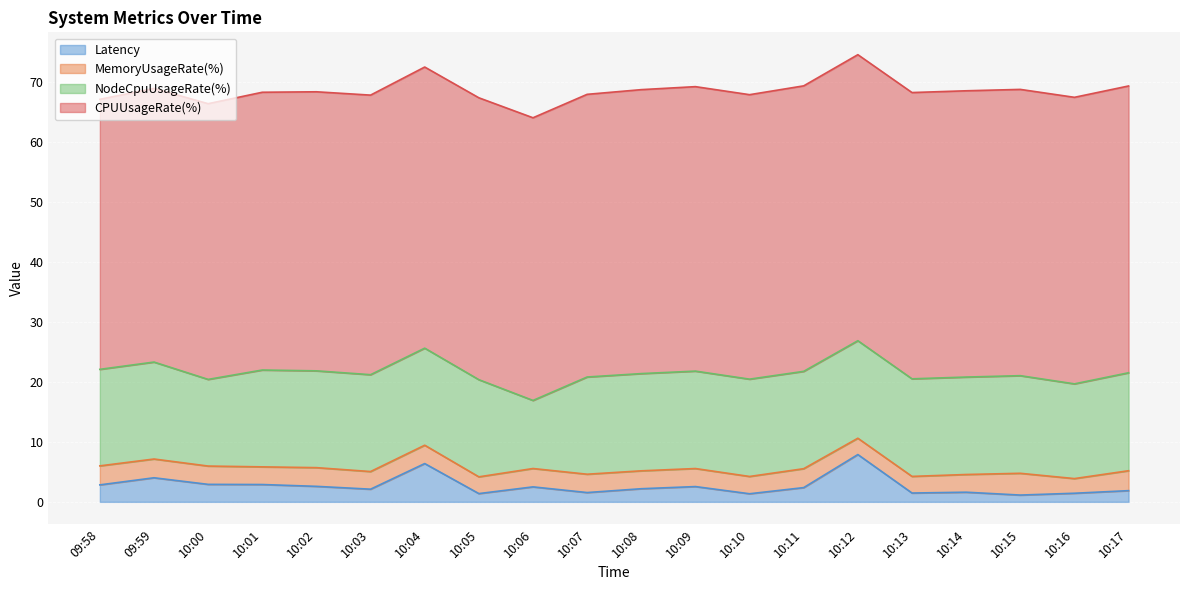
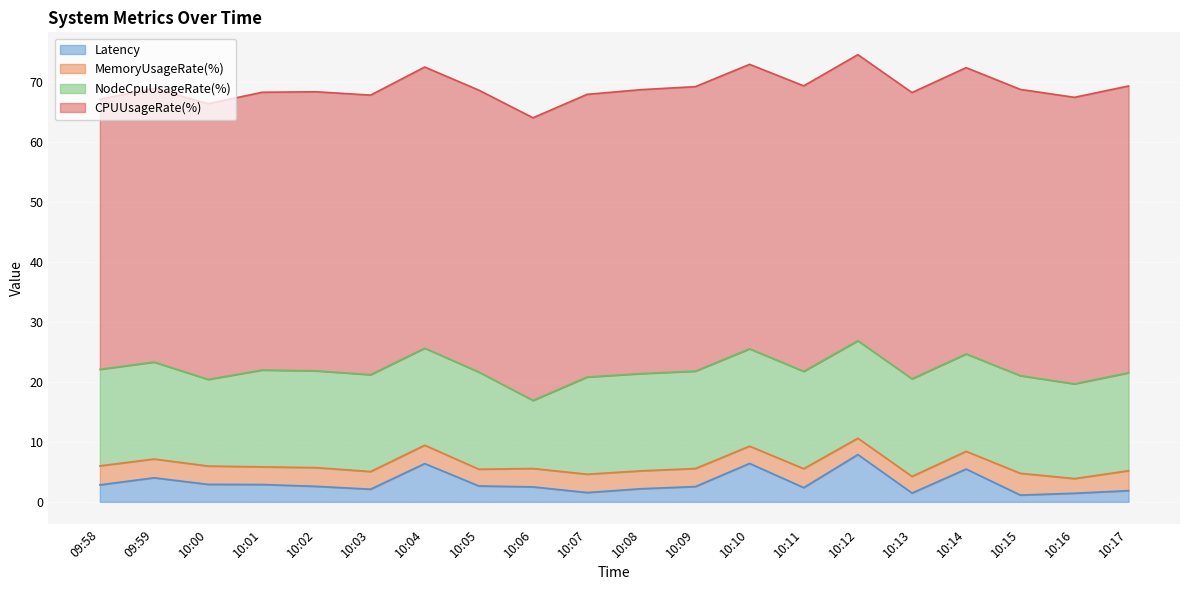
Latency, 10:05: 1 -> 3
Latency, 10:10: 1 -> 6
Latency, 10:14: 2 -> 5
